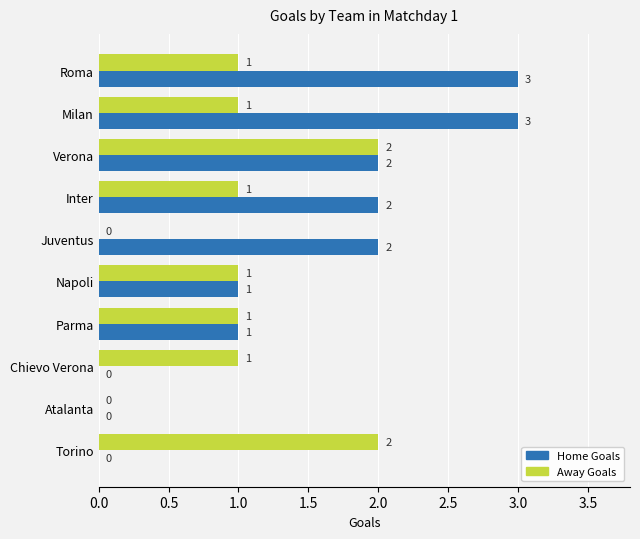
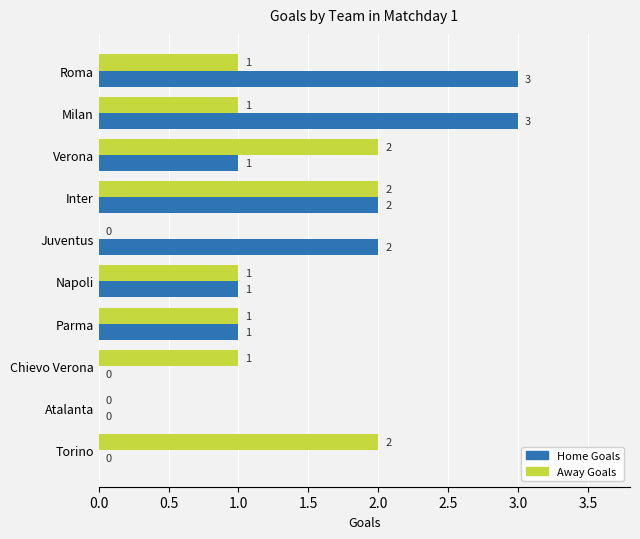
Home Goals, Verona: 2 -> 1
Away Goals, Inter: 1 -> 2
